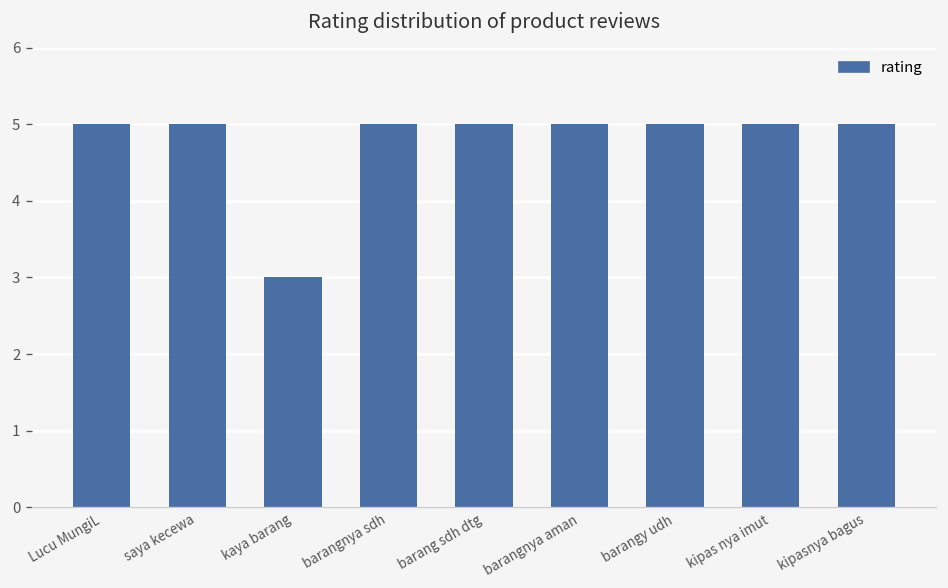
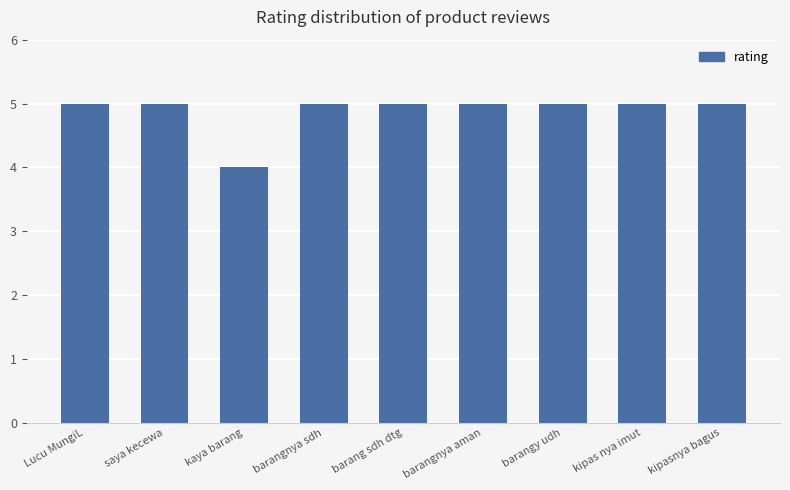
kaya barang: 3 -> 4
